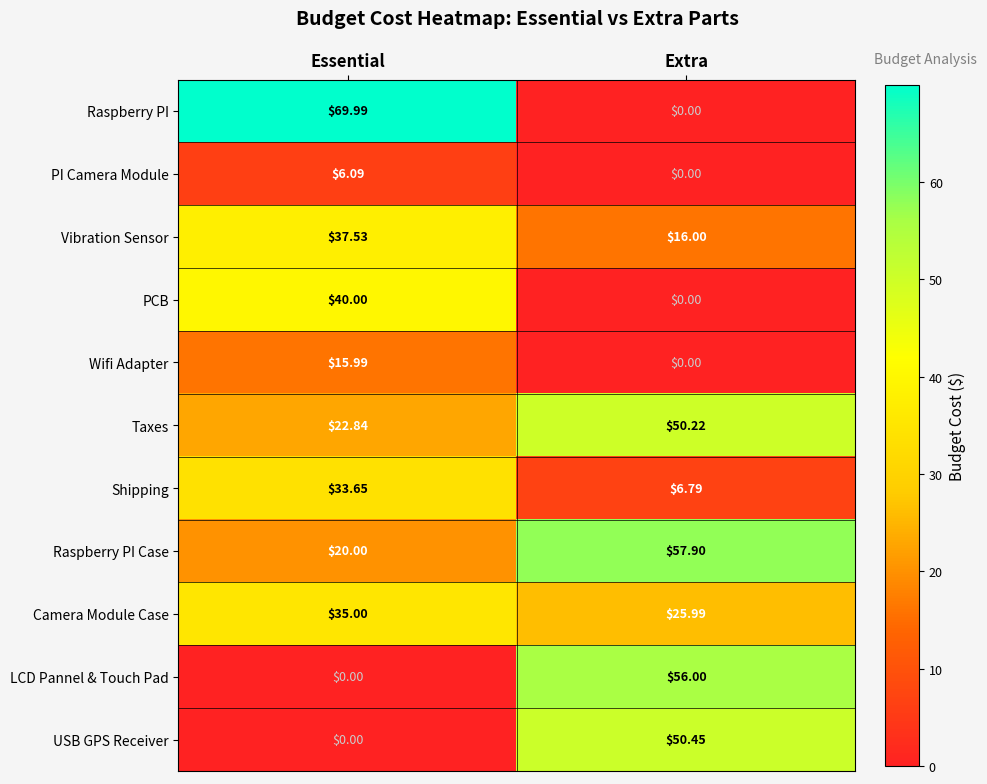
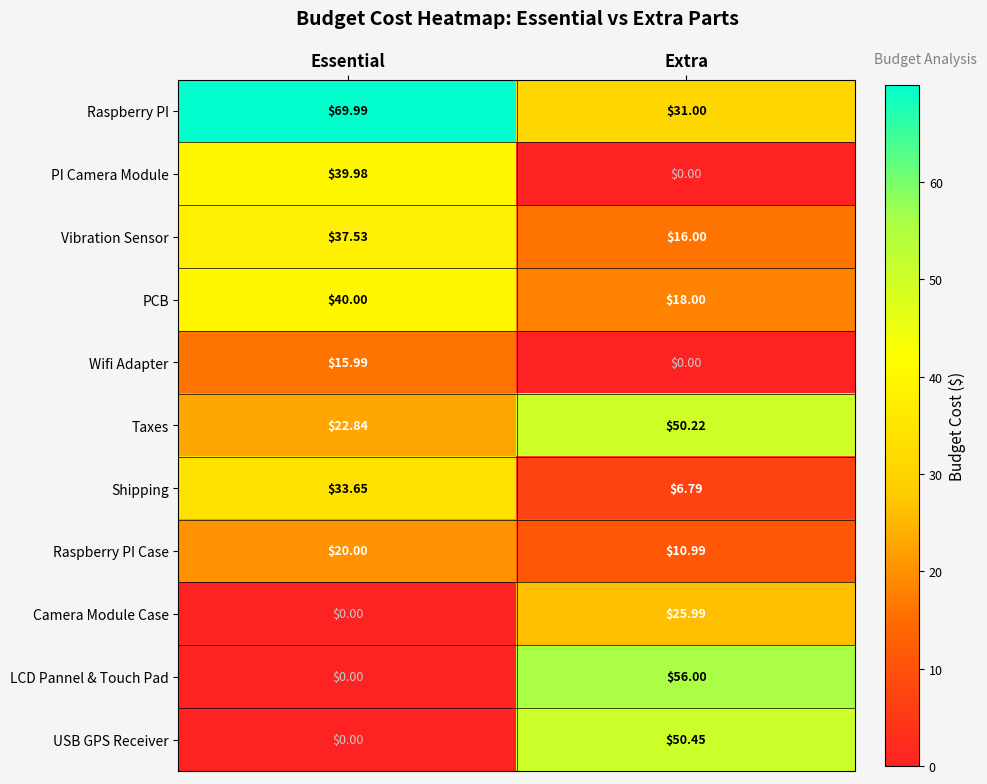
Raspberry PI, Extra: $0.00 -> $31.00
PI Camera Module, Essential: $6.09 -> $39.98
PCB, Extra: $0.00 -> $18.00
Raspberry PI Case, Extra: $57.90 -> $10.99
Camera Module Case, Essential: $35.00 -> $0.00
